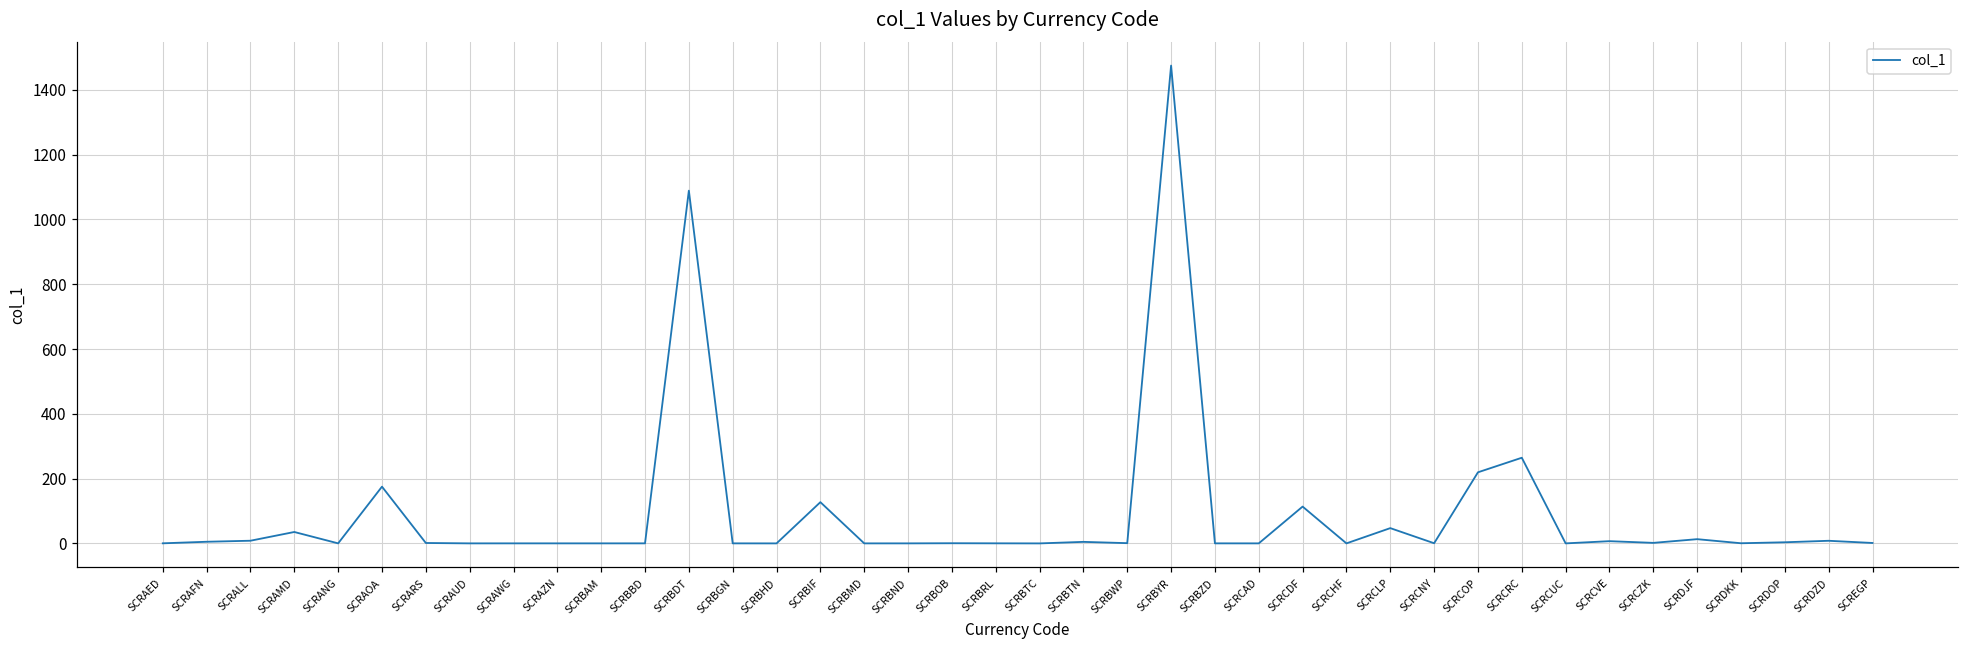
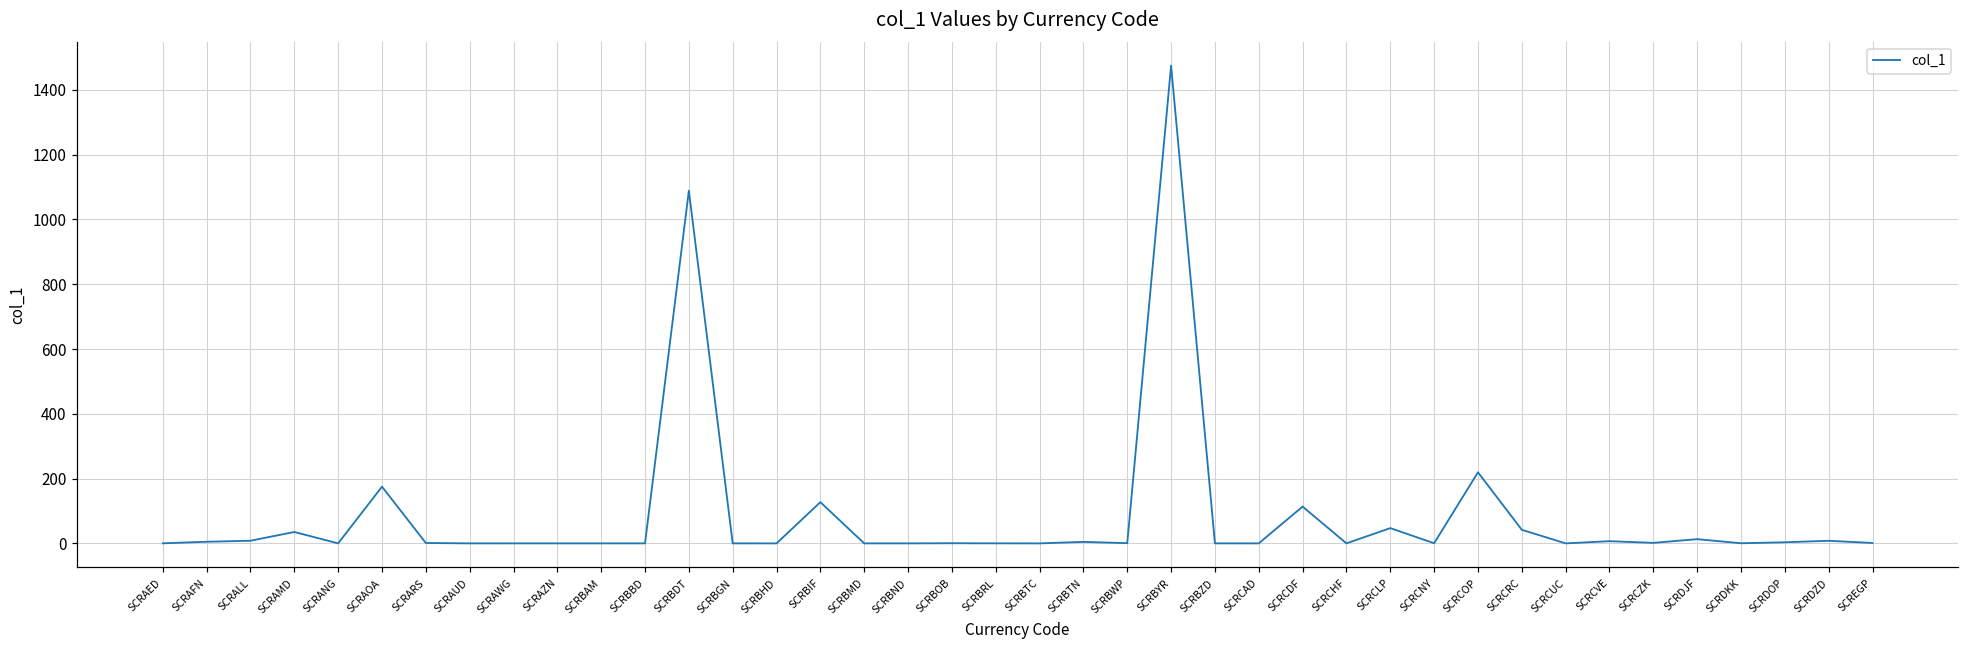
SCRCRC: 260 -> 40
